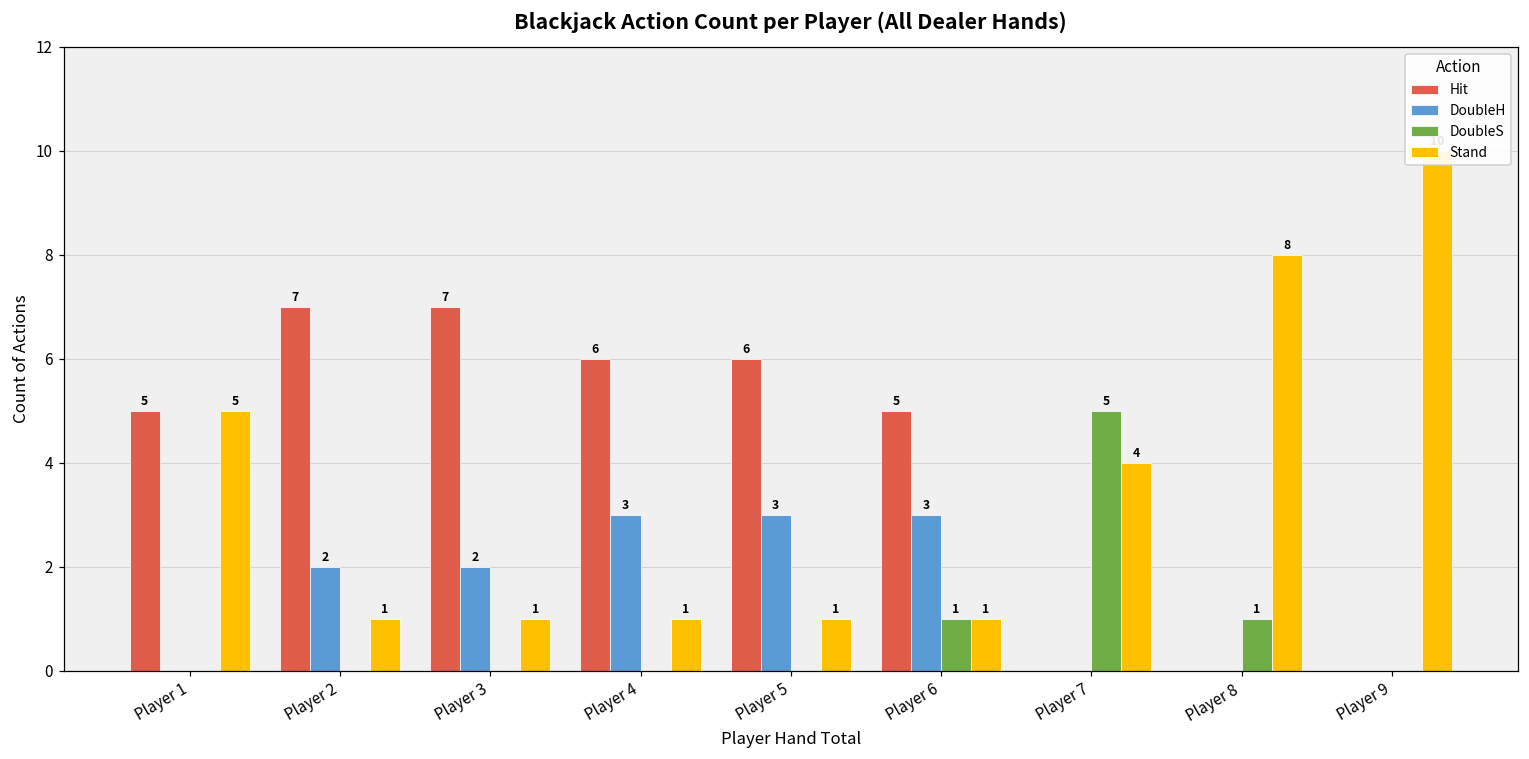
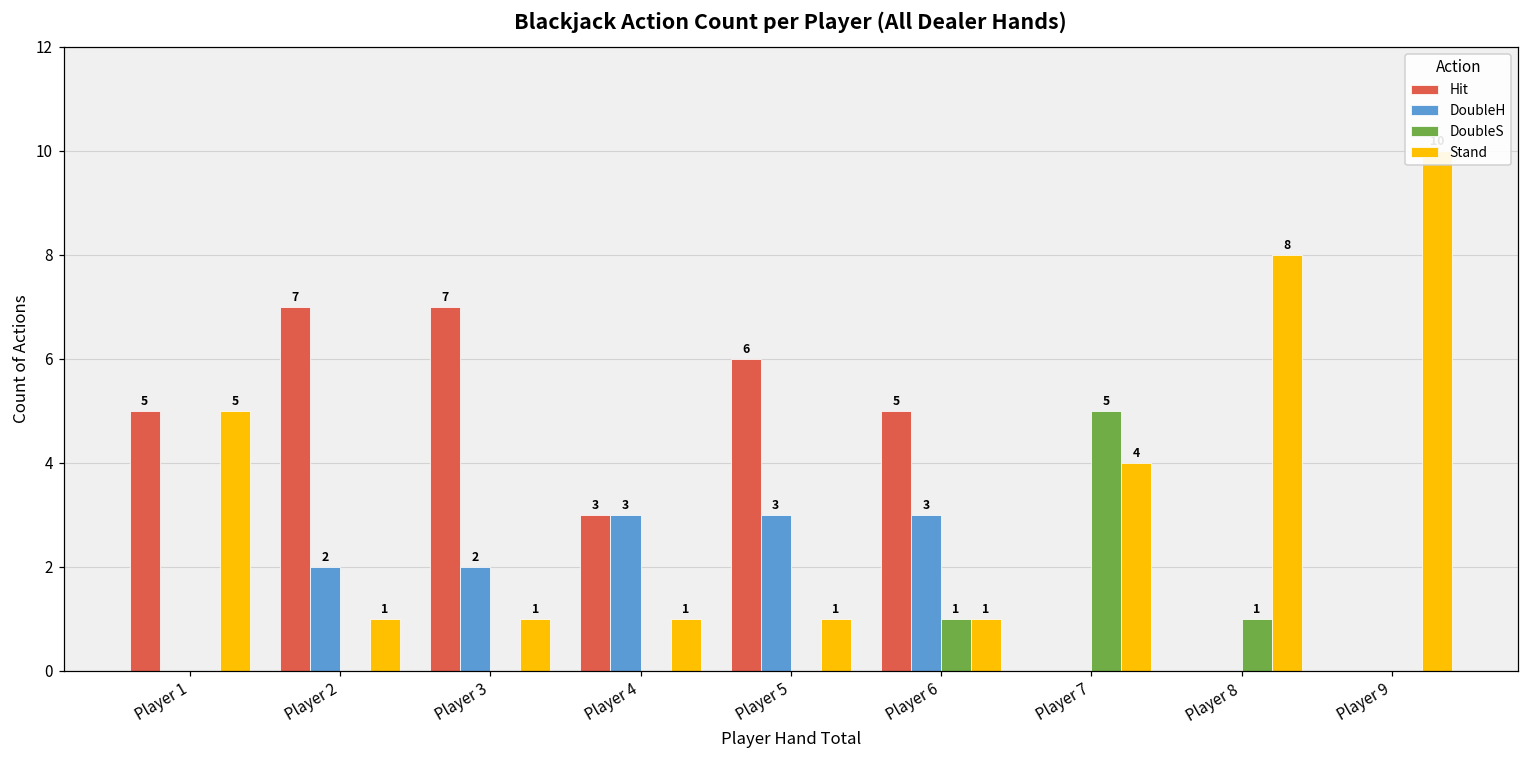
Hit, Player 4: 6 -> 3
